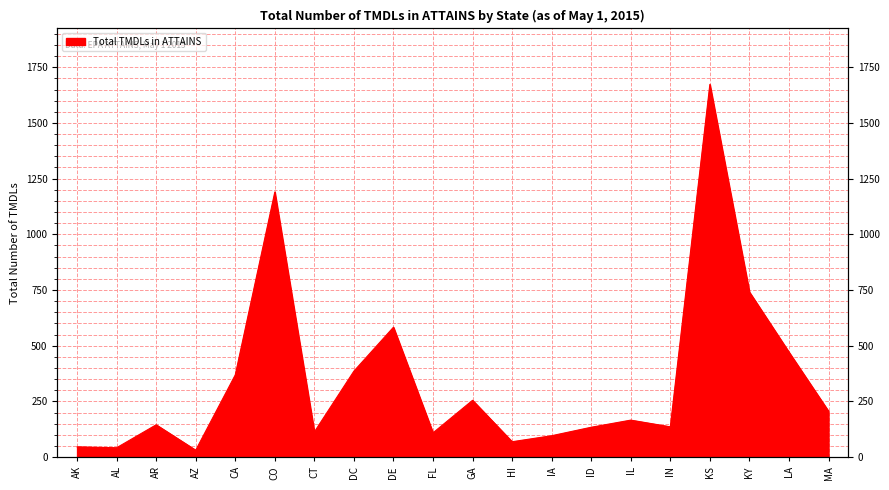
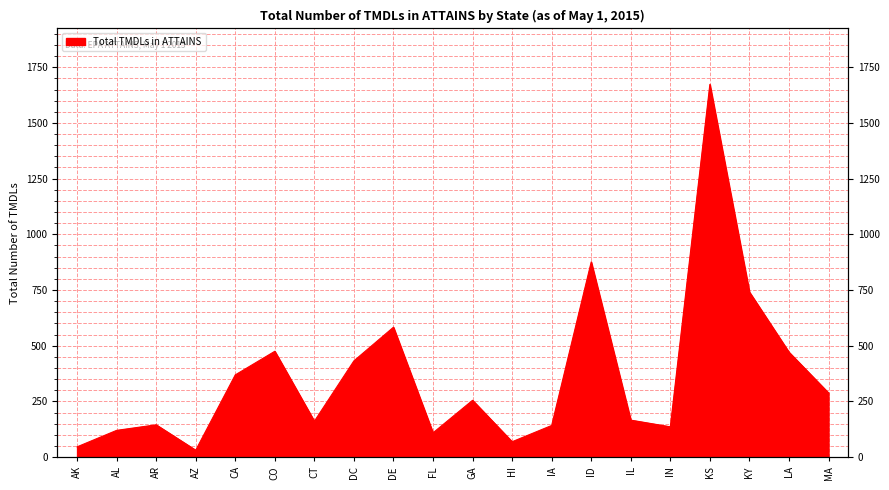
AL: 40 -> 120
CO: 1190 -> 480
CT: 110 -> 160
DC: 390 -> 430
IA: 100 -> 140
ID: 130 -> 880
MA: 210 -> 290
